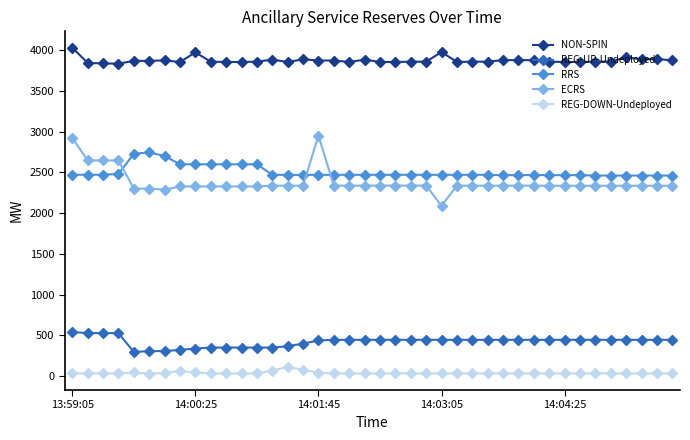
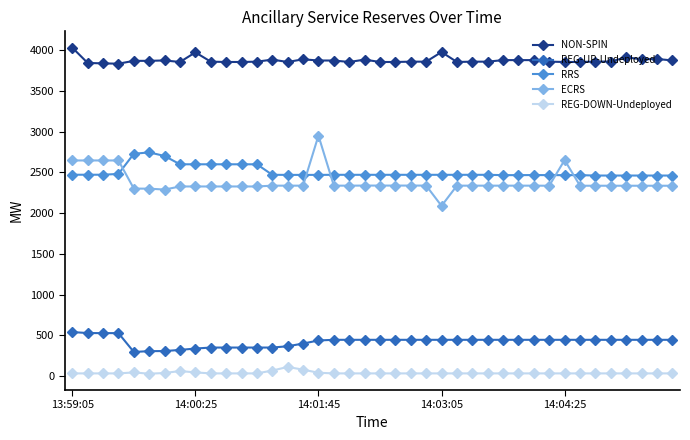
ECRS, 13:59:05: 2900 -> 2600
ECRS, 14:04:25: 2300 -> 2700
